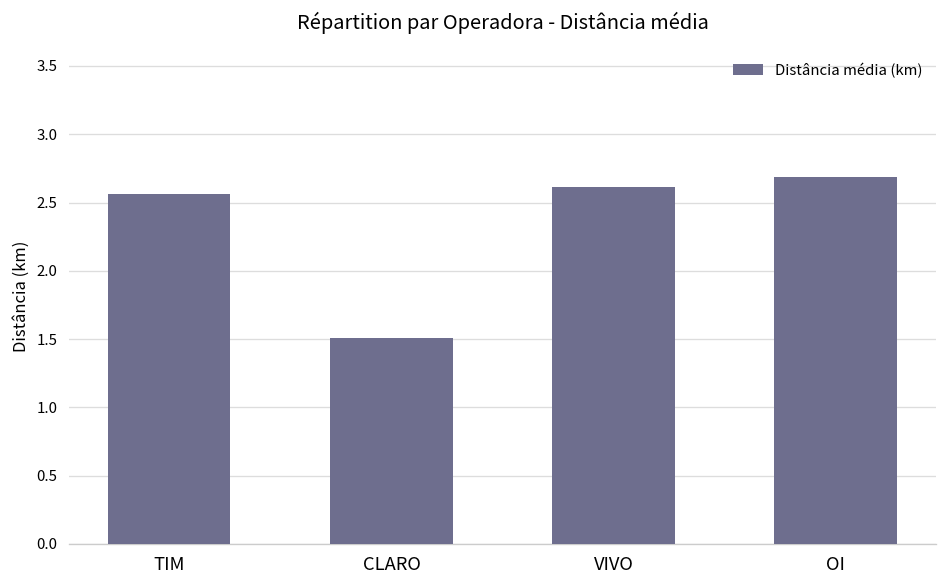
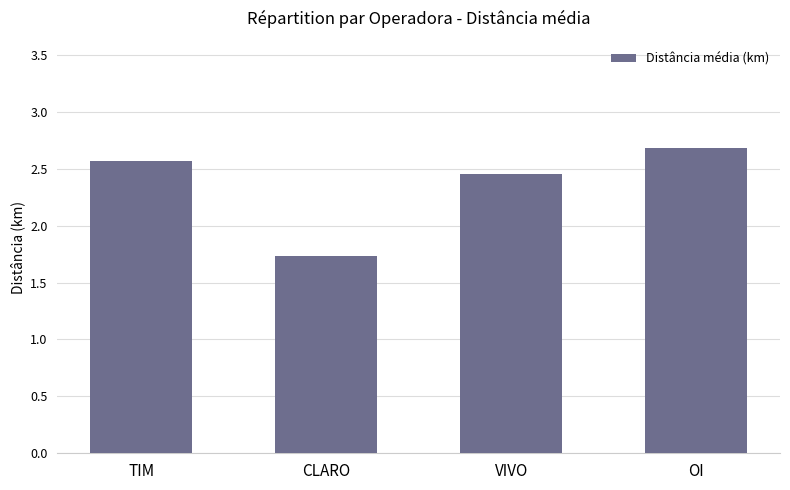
CLARO: 1.51 -> 1.73
VIVO: 2.62 -> 2.46
